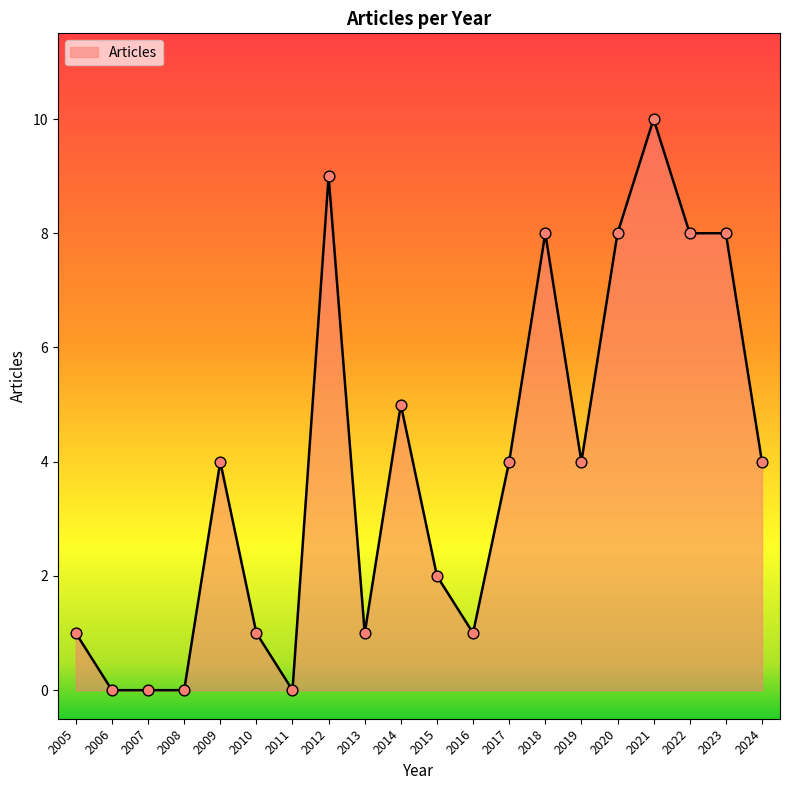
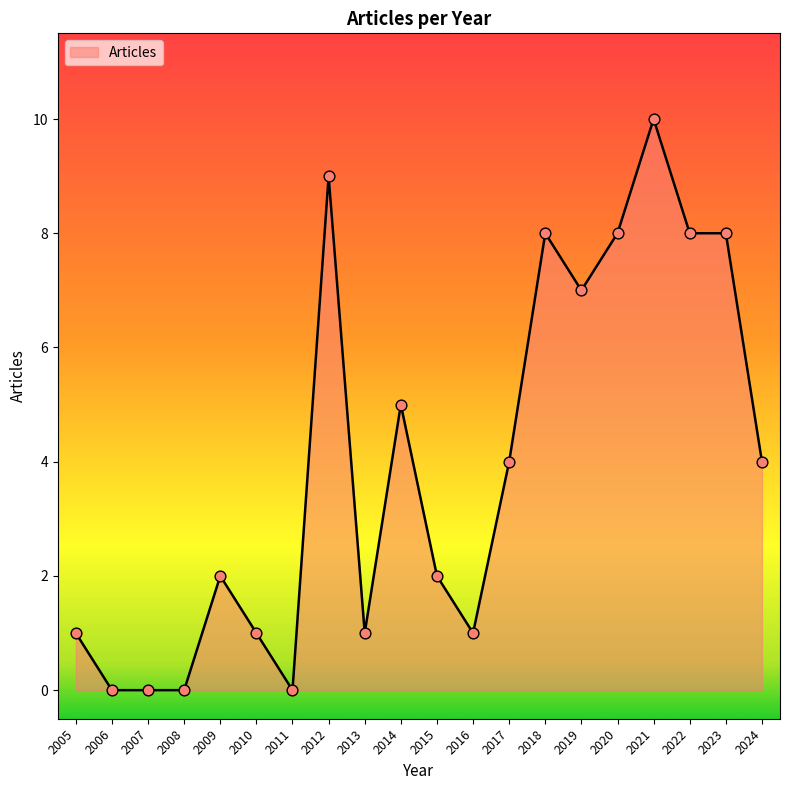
2009: 4 -> 2
2019: 4 -> 7
